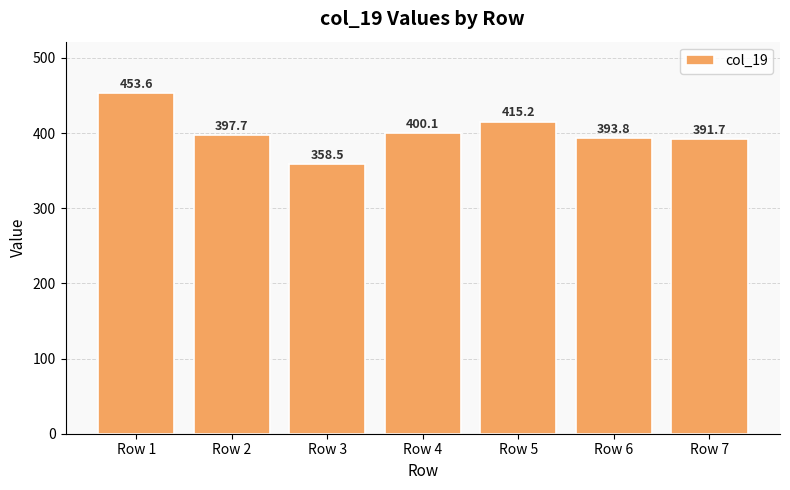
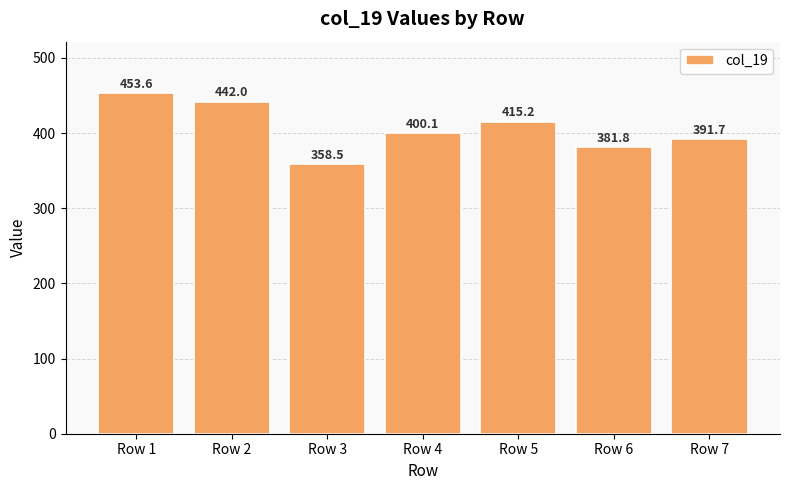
Row 2: 397.7 -> 442.0
Row 6: 393.8 -> 381.8
